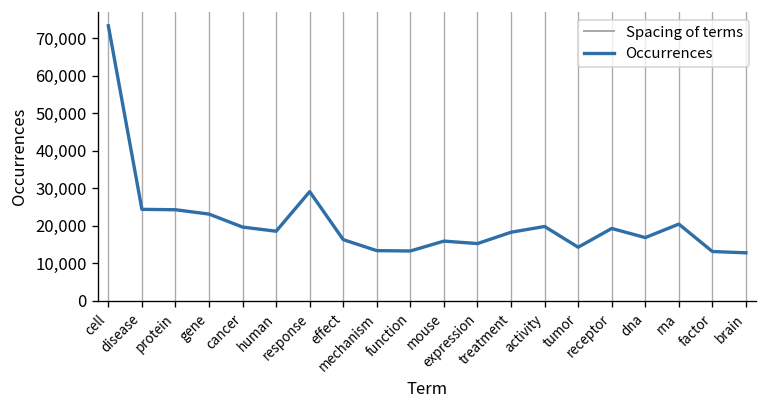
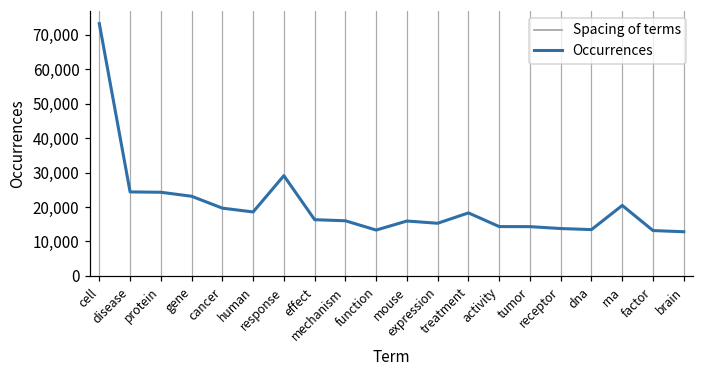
mechanism: 13,000 -> 16,000
activity: 20,000 -> 14,000
receptor: 19,000 -> 14,000
dna: 17,000 -> 13,000
